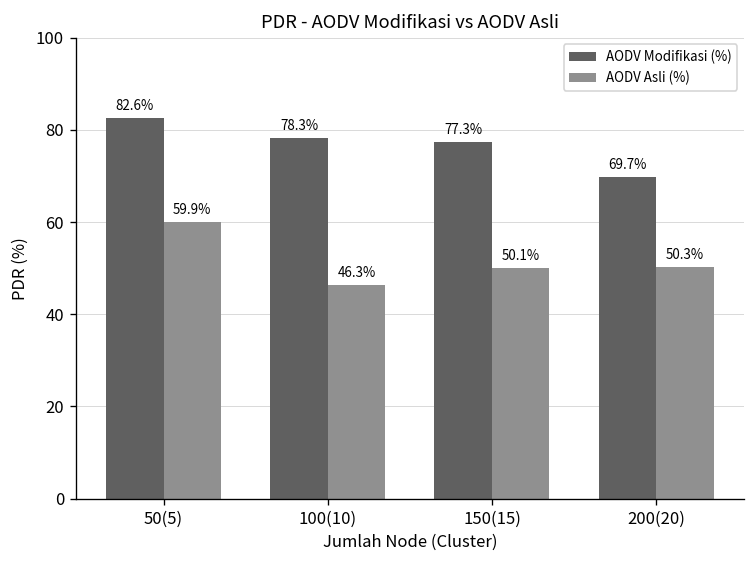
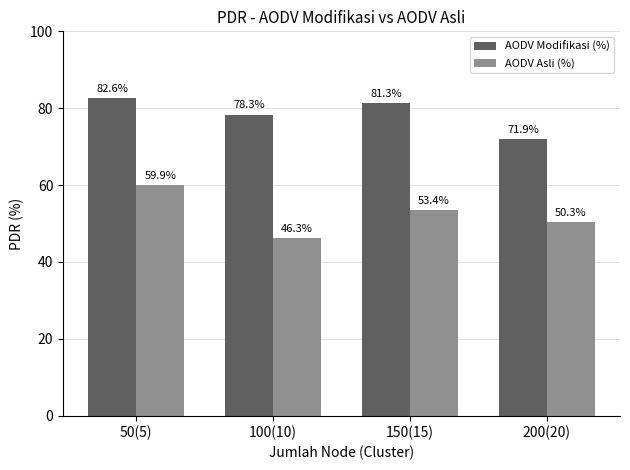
AODV Modifikasi (%), 150(15): 77.3% -> 81.3%
AODV Asli (%), 150(15): 50.1% -> 53.4%
AODV Modifikasi (%), 200(20): 69.7% -> 71.9%
